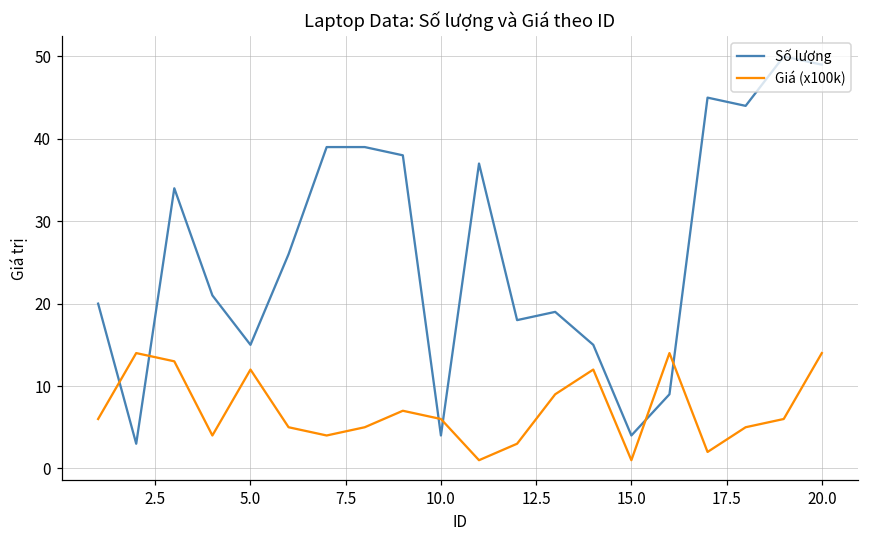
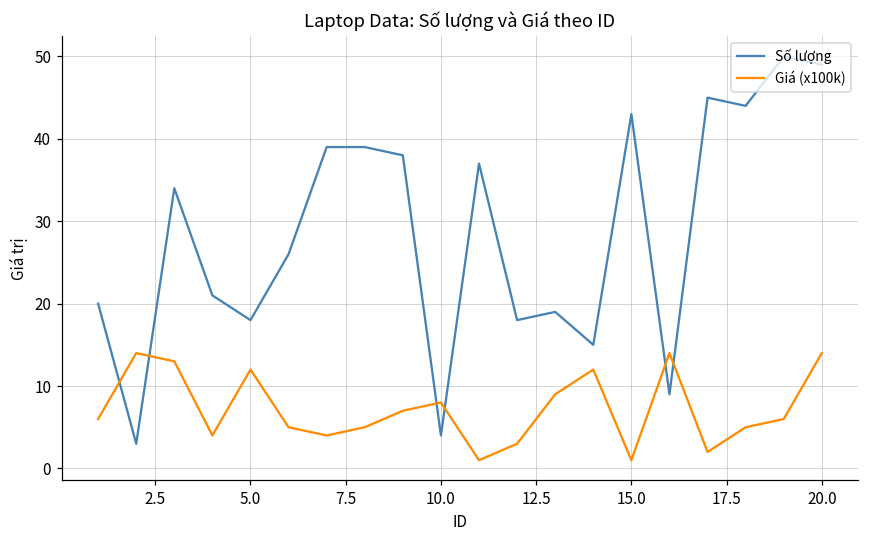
Số lượng, 5.0: 15 -> 18
Giá (x100k), 10.0: 6 -> 8
Số lượng, 15.0: 4 -> 43
